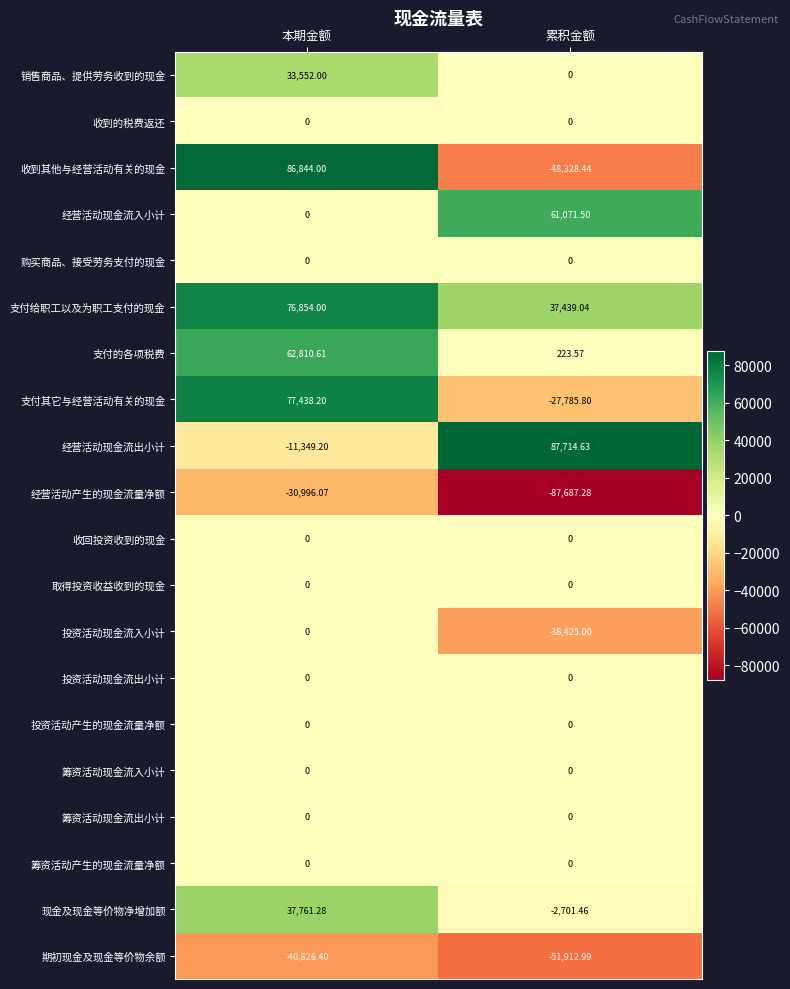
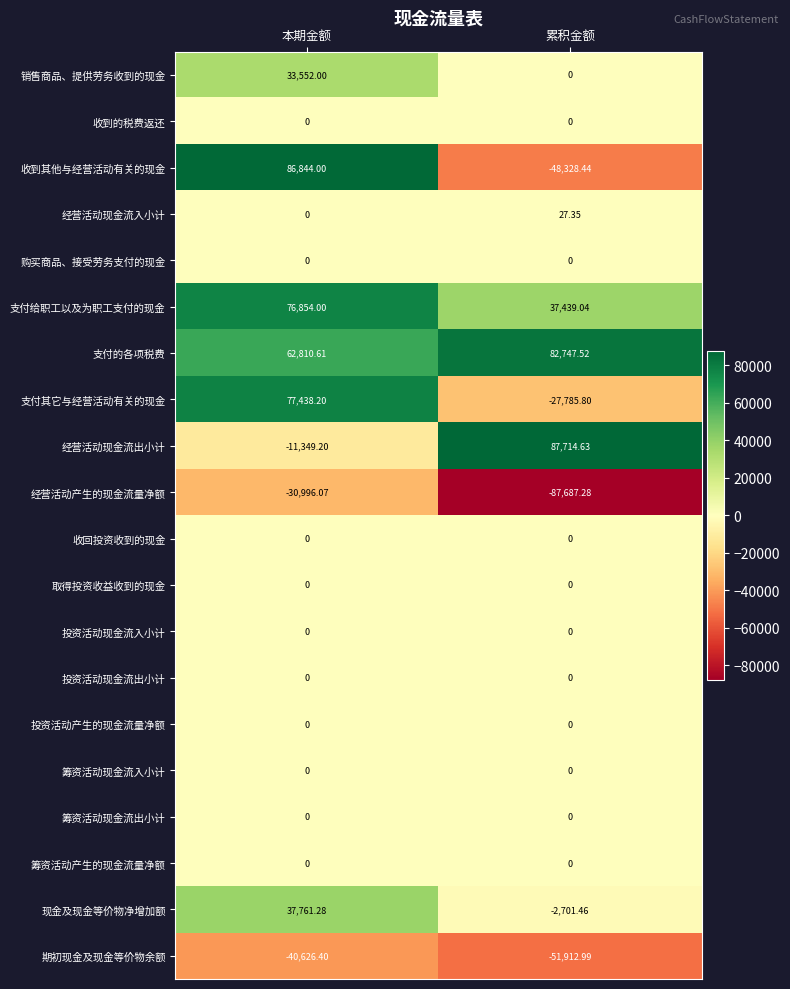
经营活动现金流入小计, 累积金额: 61,071.50 -> 27.35
支付的各项税费, 累积金额: 223.57 -> 82,747.52
投资活动现金流入小计, 累积金额: -38,425.00 -> 0
